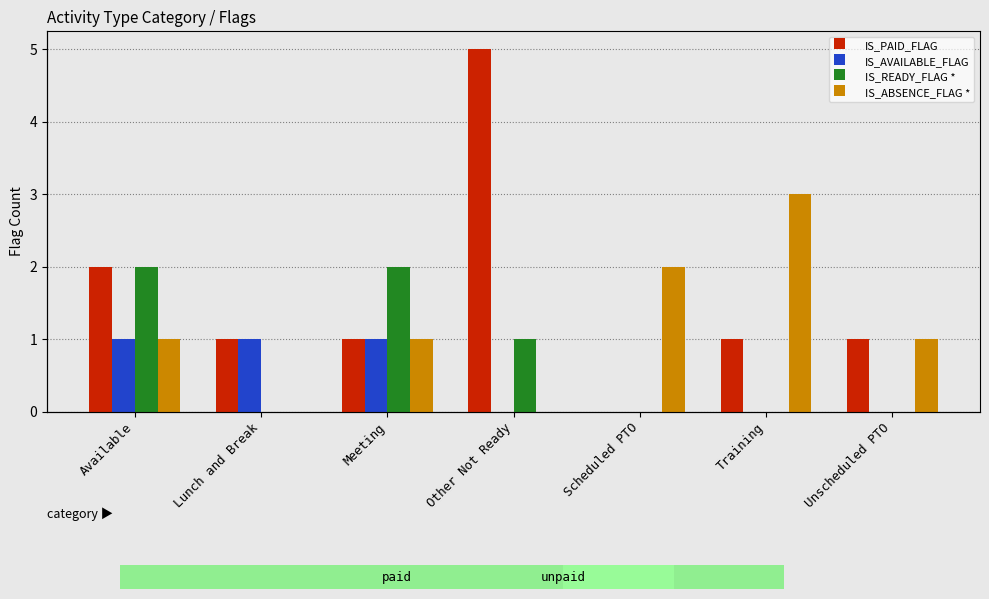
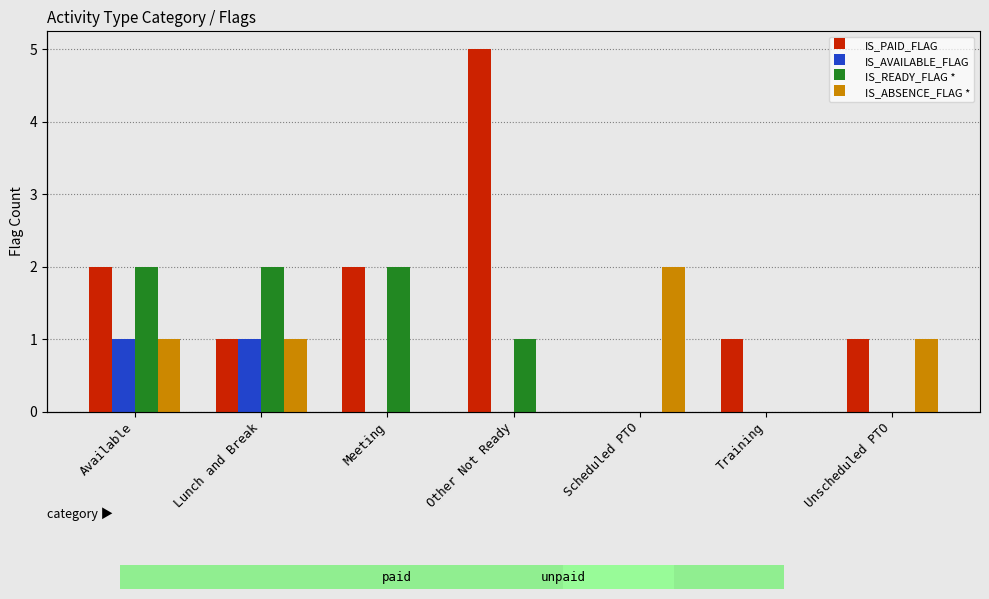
Activity Type Category / Flags, IS_READY_FLAG *, Lunch and Break: 0 -> 2
Activity Type Category / Flags, IS_ABSENCE_FLAG *, Lunch and Break: 0 -> 1
Activity Type Category / Flags, IS_PAID_FLAG, Meeting: 1 -> 2
Activity Type Category / Flags, IS_AVAILABLE_FLAG, Meeting: 1 -> 0
Activity Type Category / Flags, IS_ABSENCE_FLAG *, Meeting: 1 -> 0
Activity Type Category / Flags, IS_ABSENCE_FLAG *, Training: 3 -> 0
